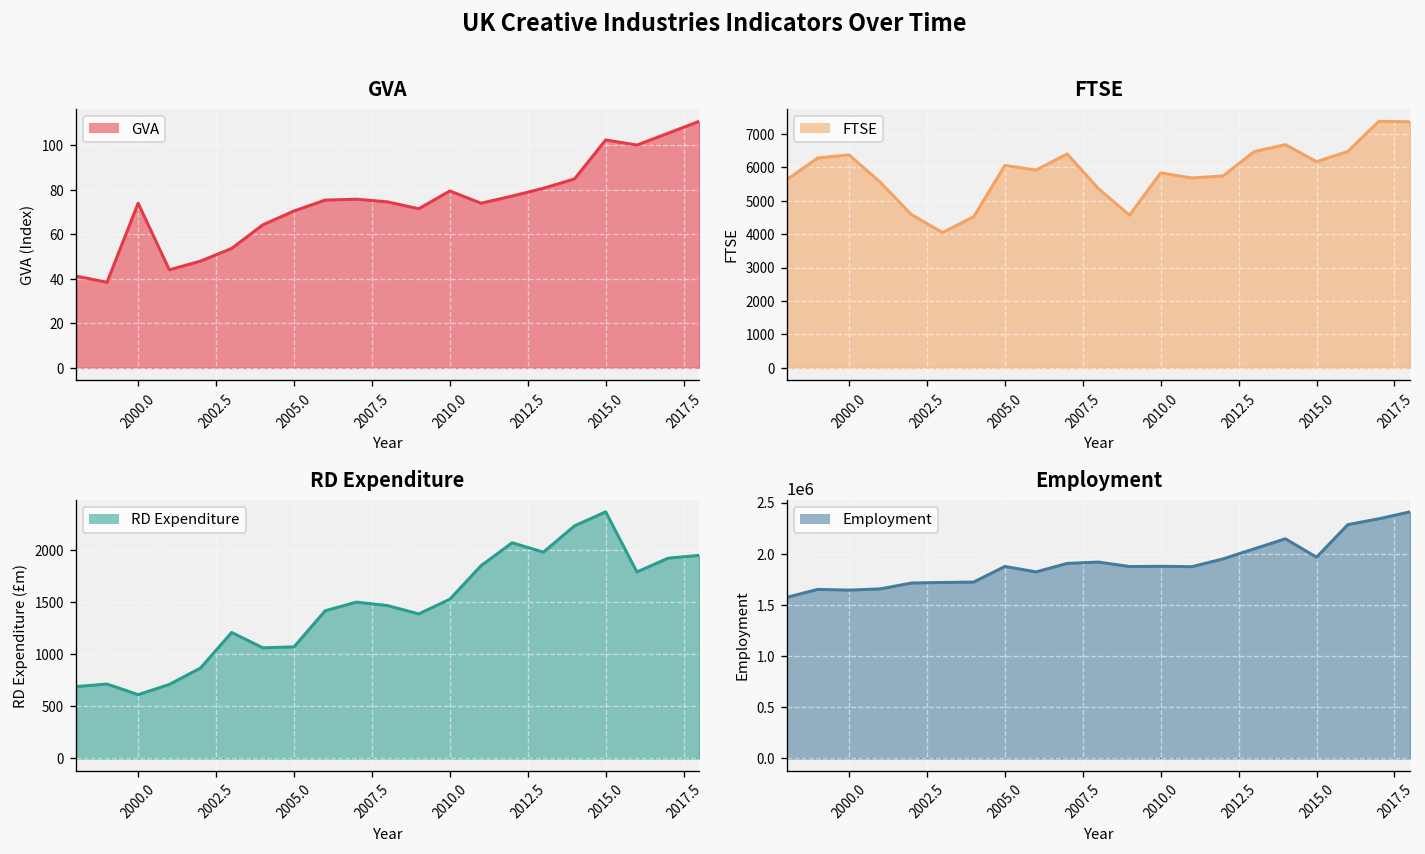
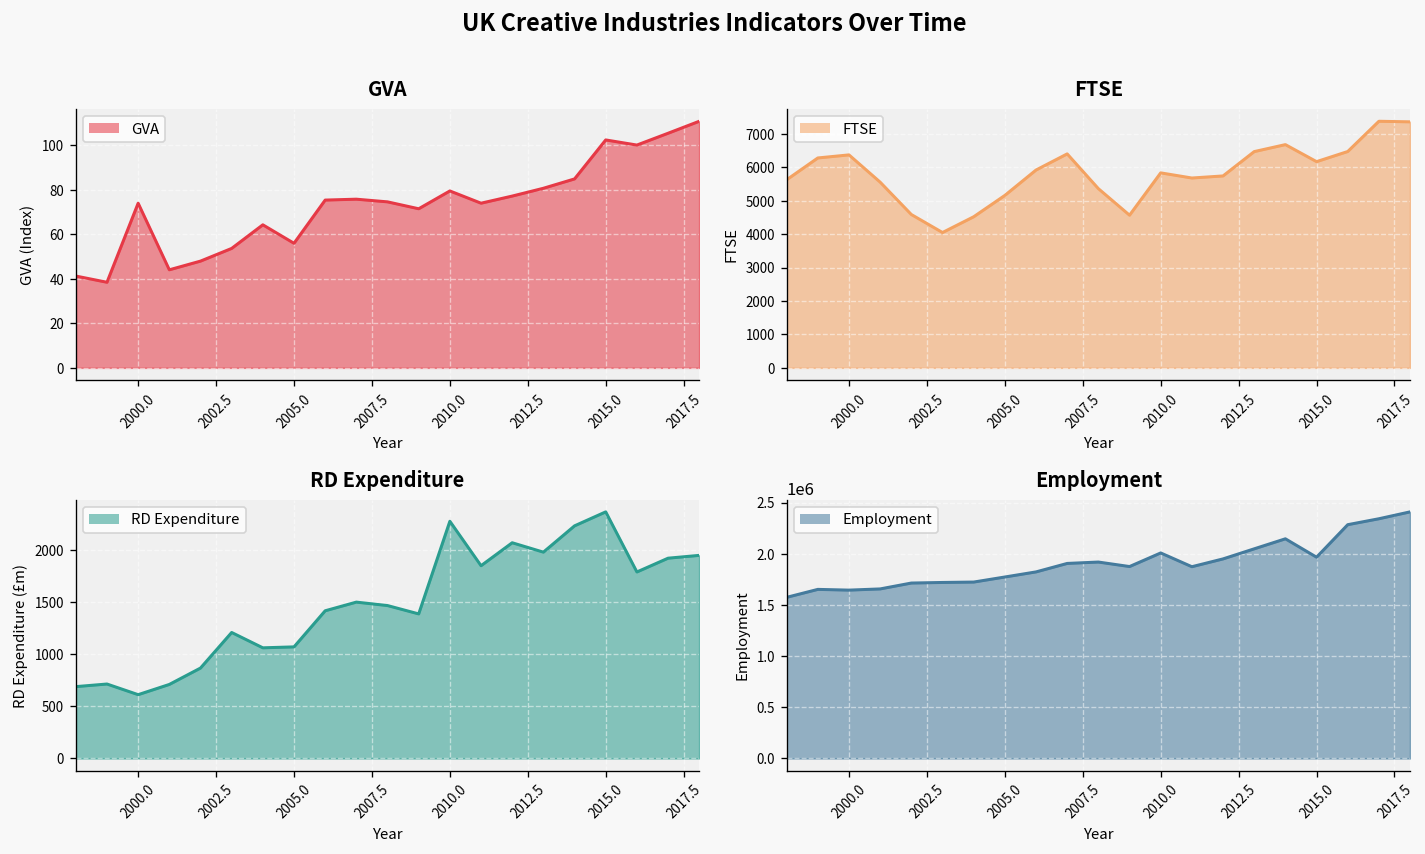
GVA, 2005.0: 70 -> 56
FTSE, 2005.0: 6100 -> 5200
RD Expenditure, 2010.0: 1500 -> 2300
Employment, 2005.0: 1900000 -> 1800000
Employment, 2010.0: 1900000 -> 2000000
